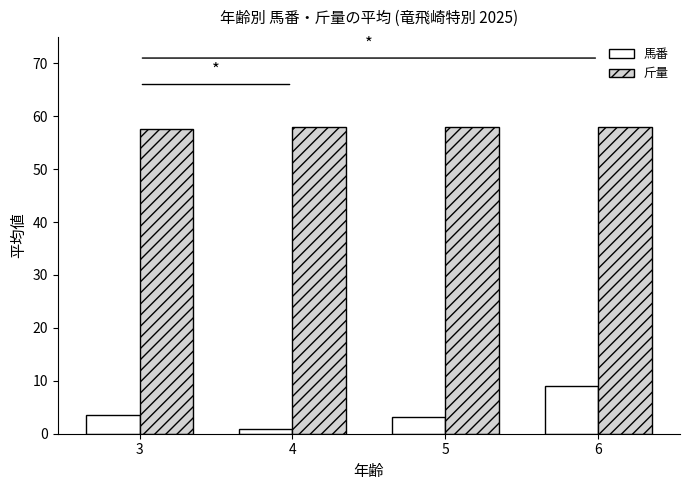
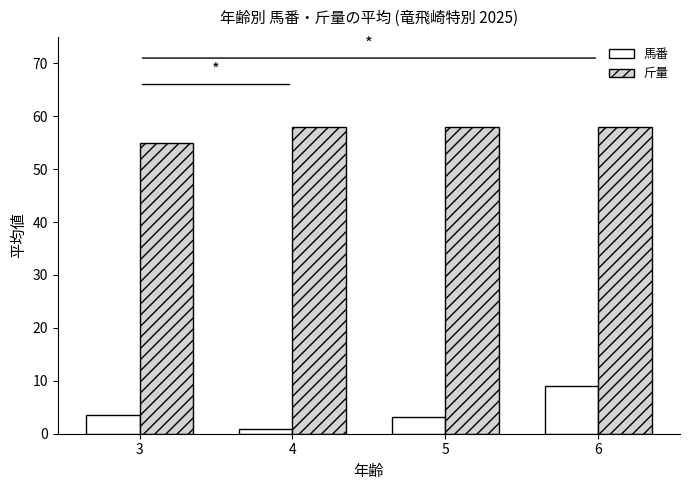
斤量, 3: 58 -> 55
